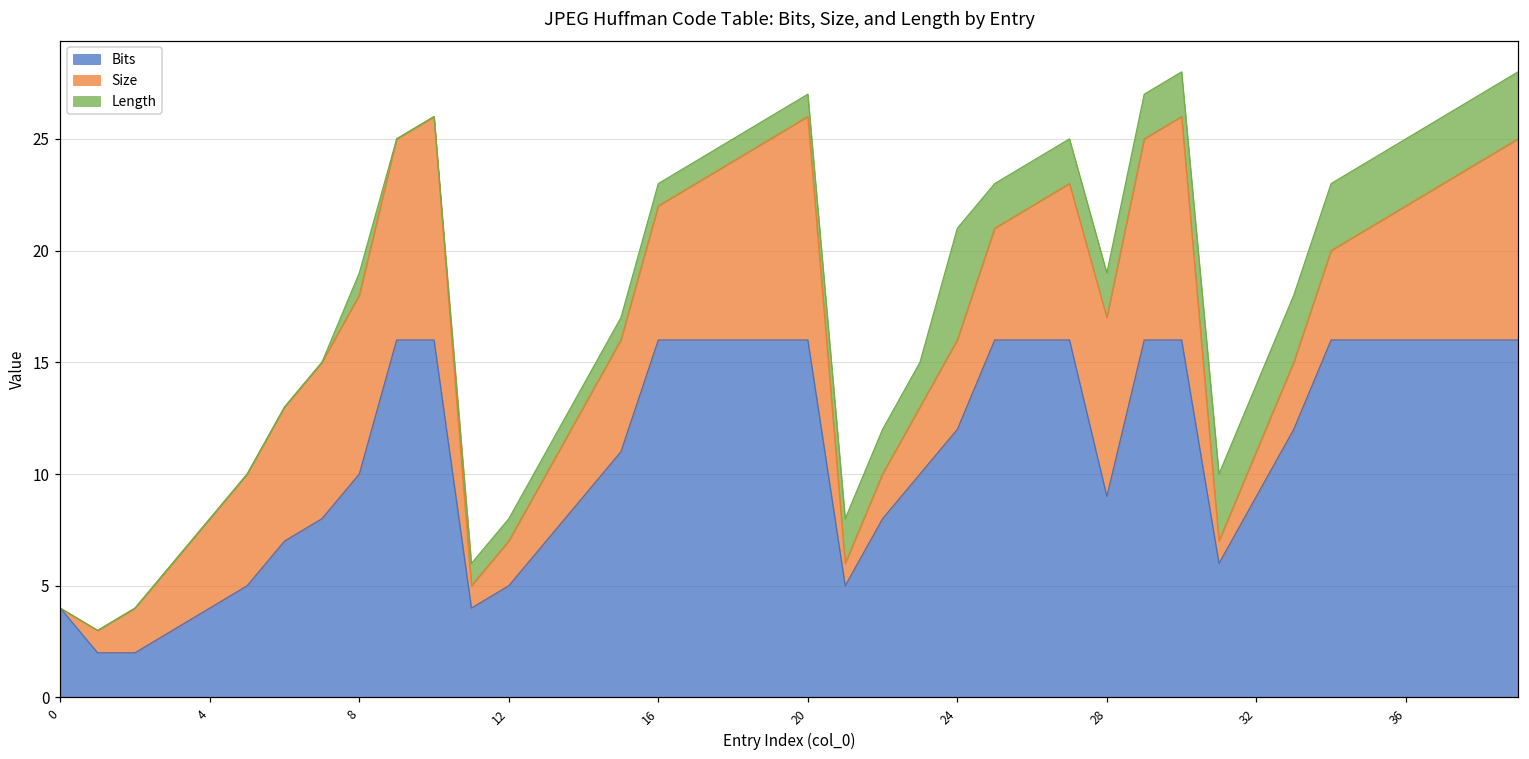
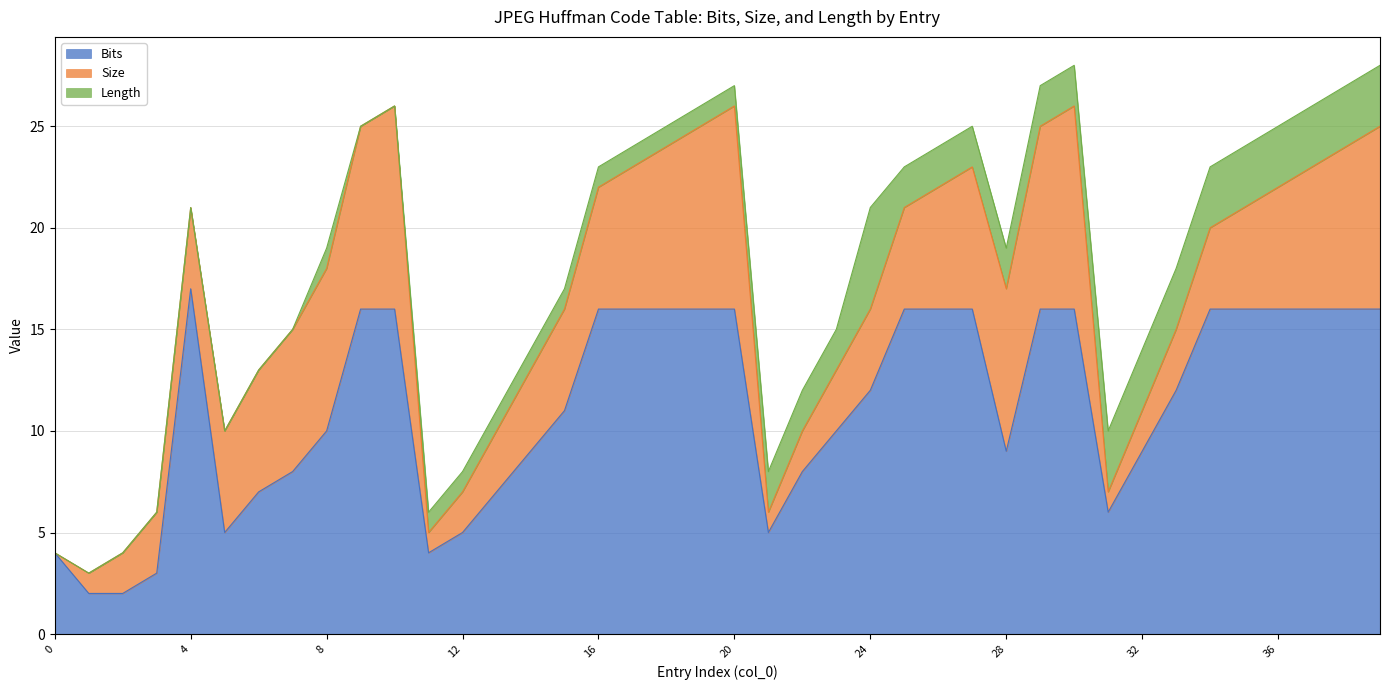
Bits, 4: 4 -> 17
